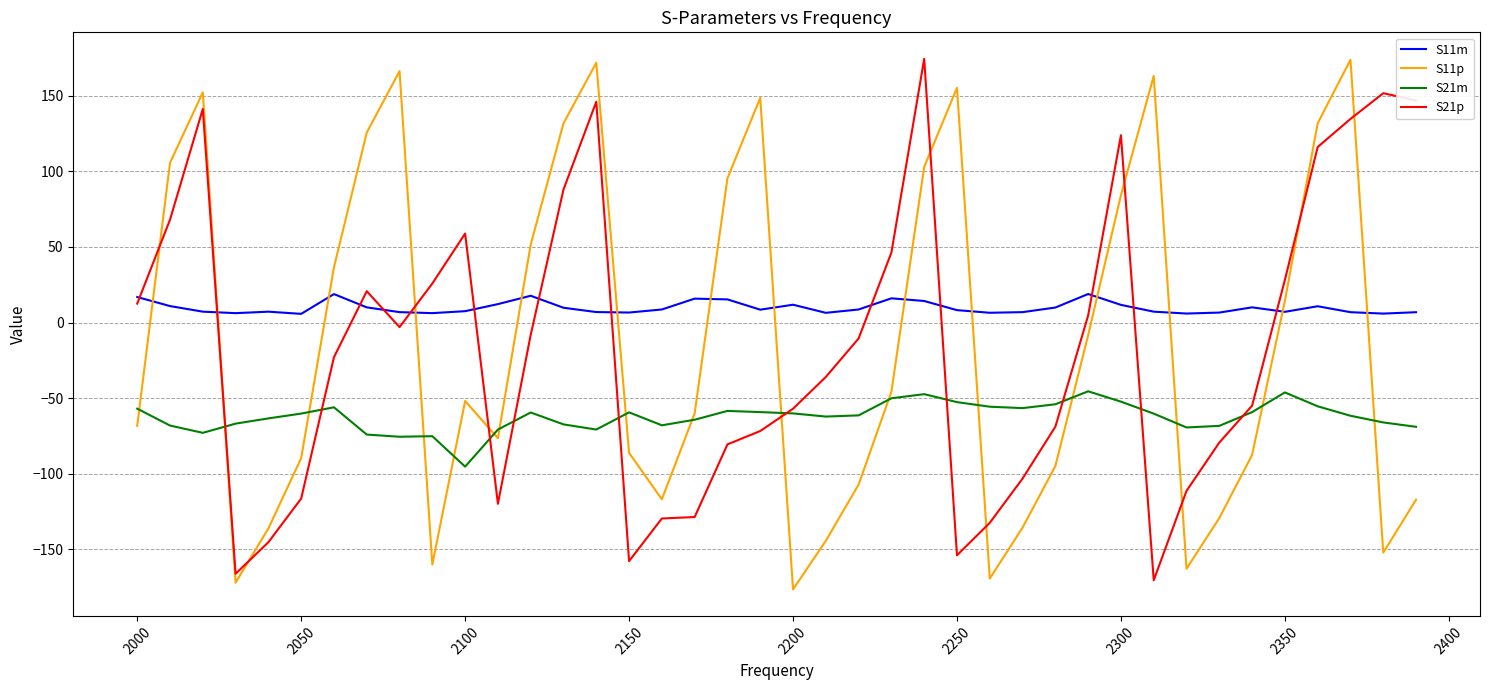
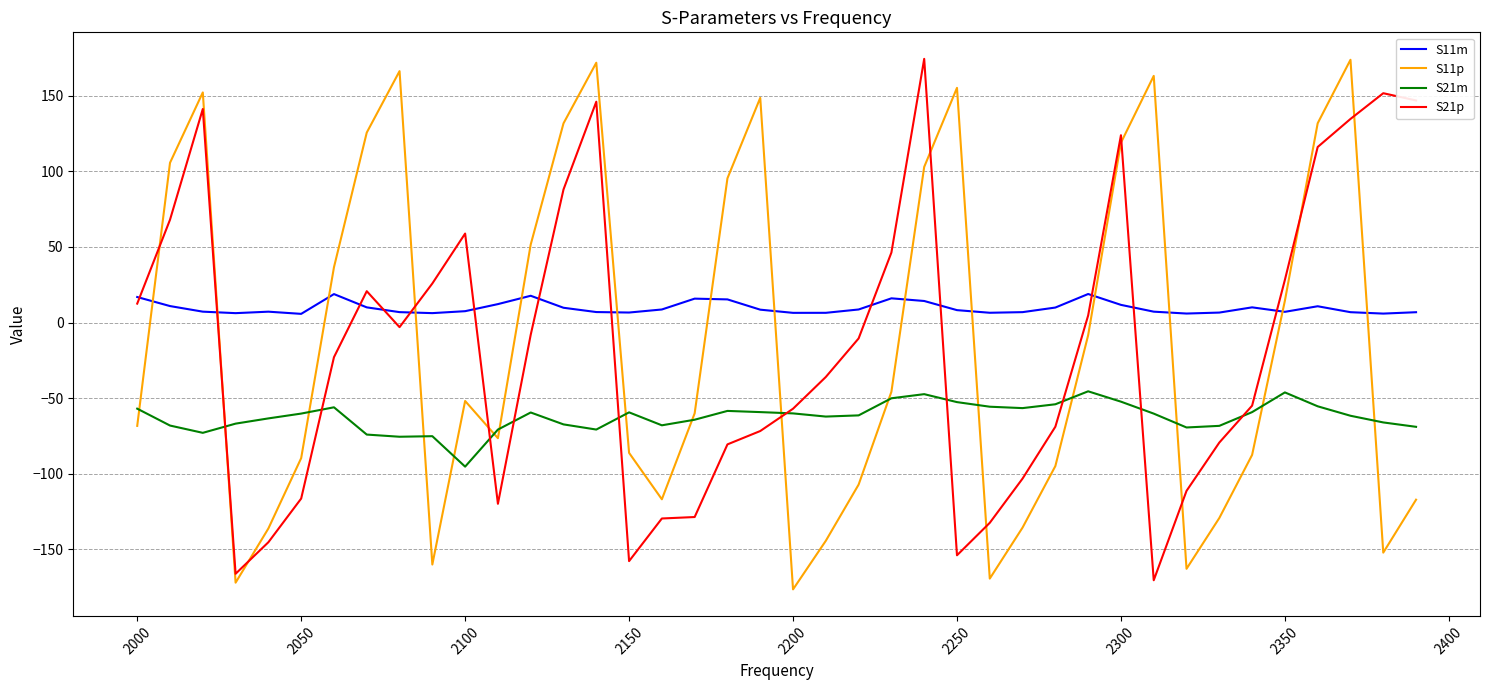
S11m, 2200: 12 -> 6
S11p, 2300: 84 -> 119
